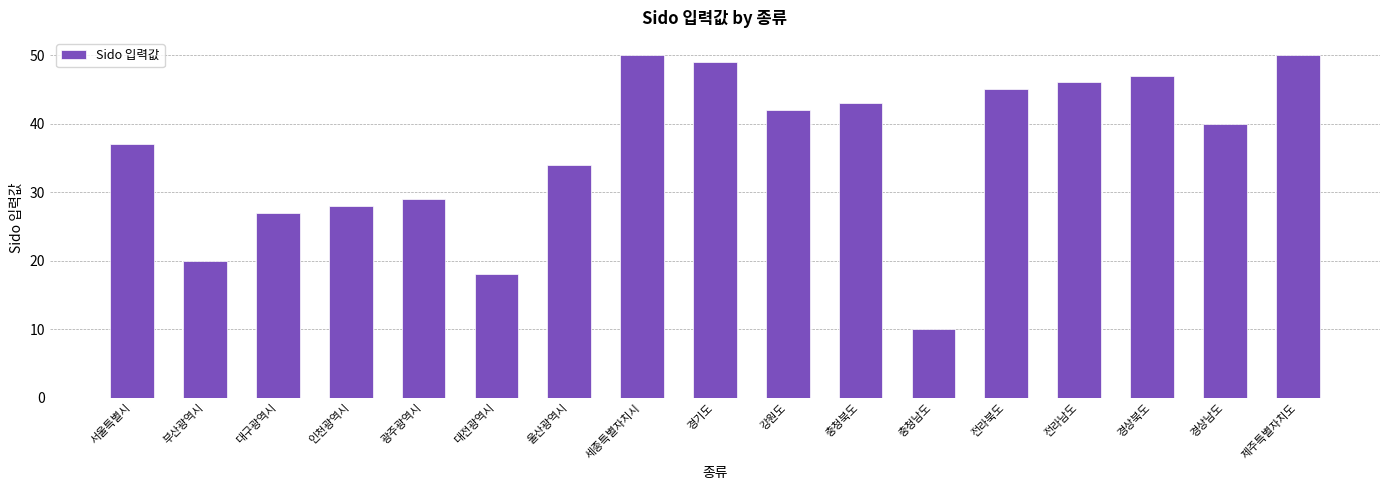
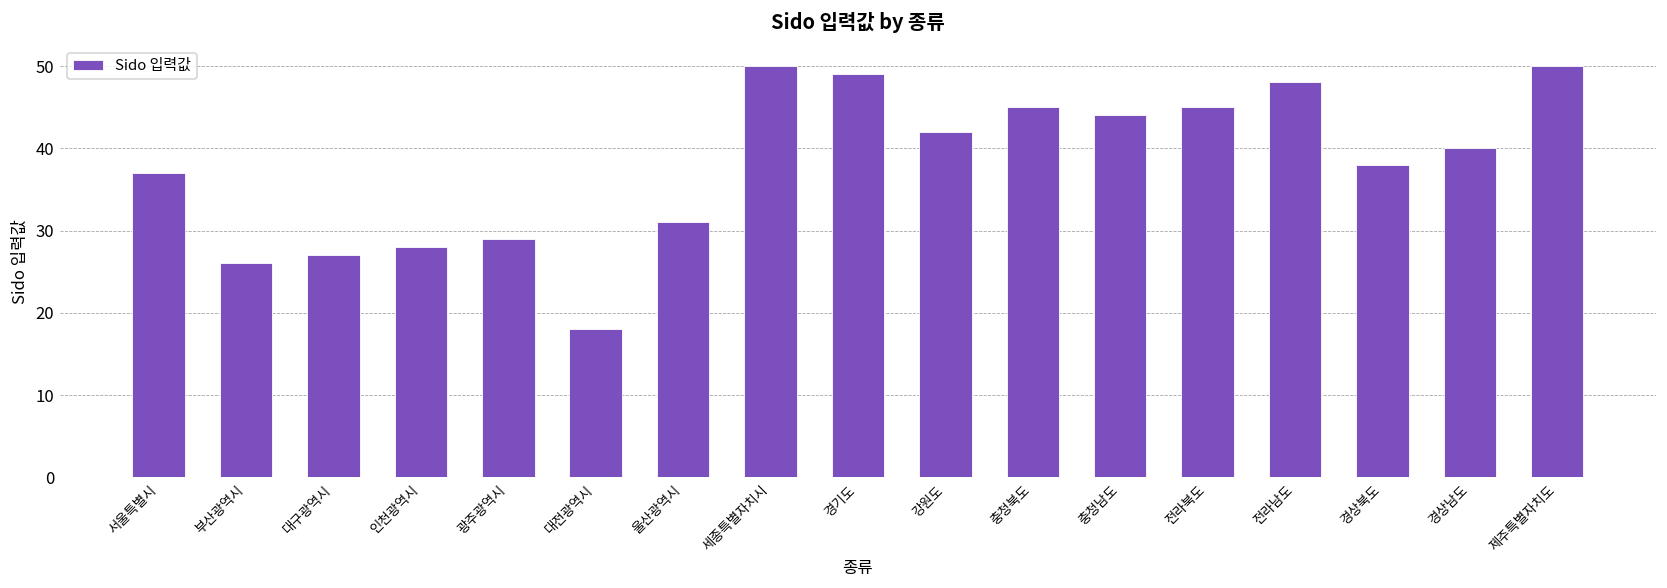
부산광역시: 20 -> 26
울산광역시: 34 -> 31
충청북도: 43 -> 45
충청남도: 10 -> 44
전라남도: 46 -> 48
경상북도: 47 -> 38
